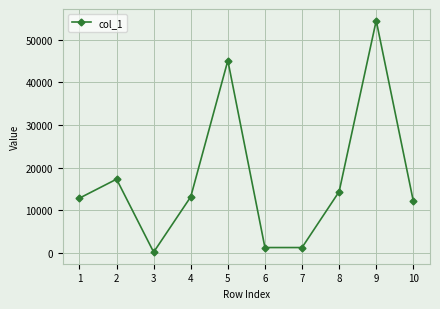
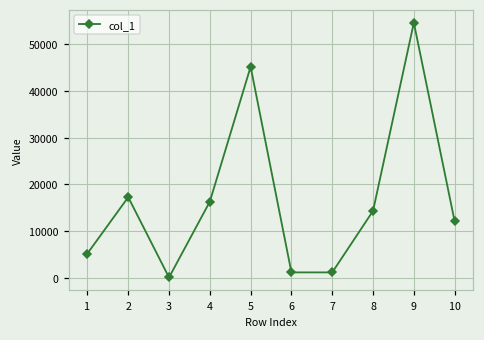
1: 13000 -> 5000
4: 13000 -> 16000
